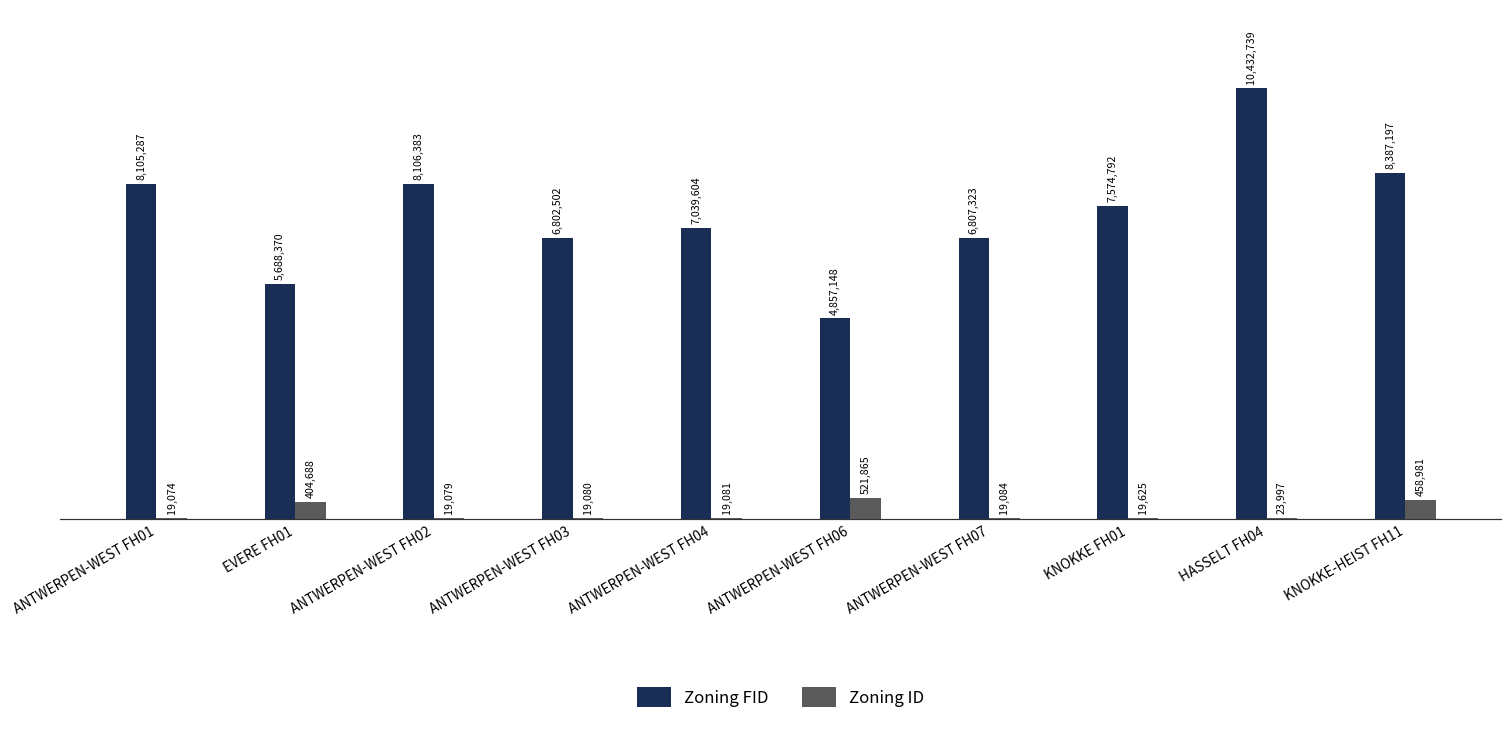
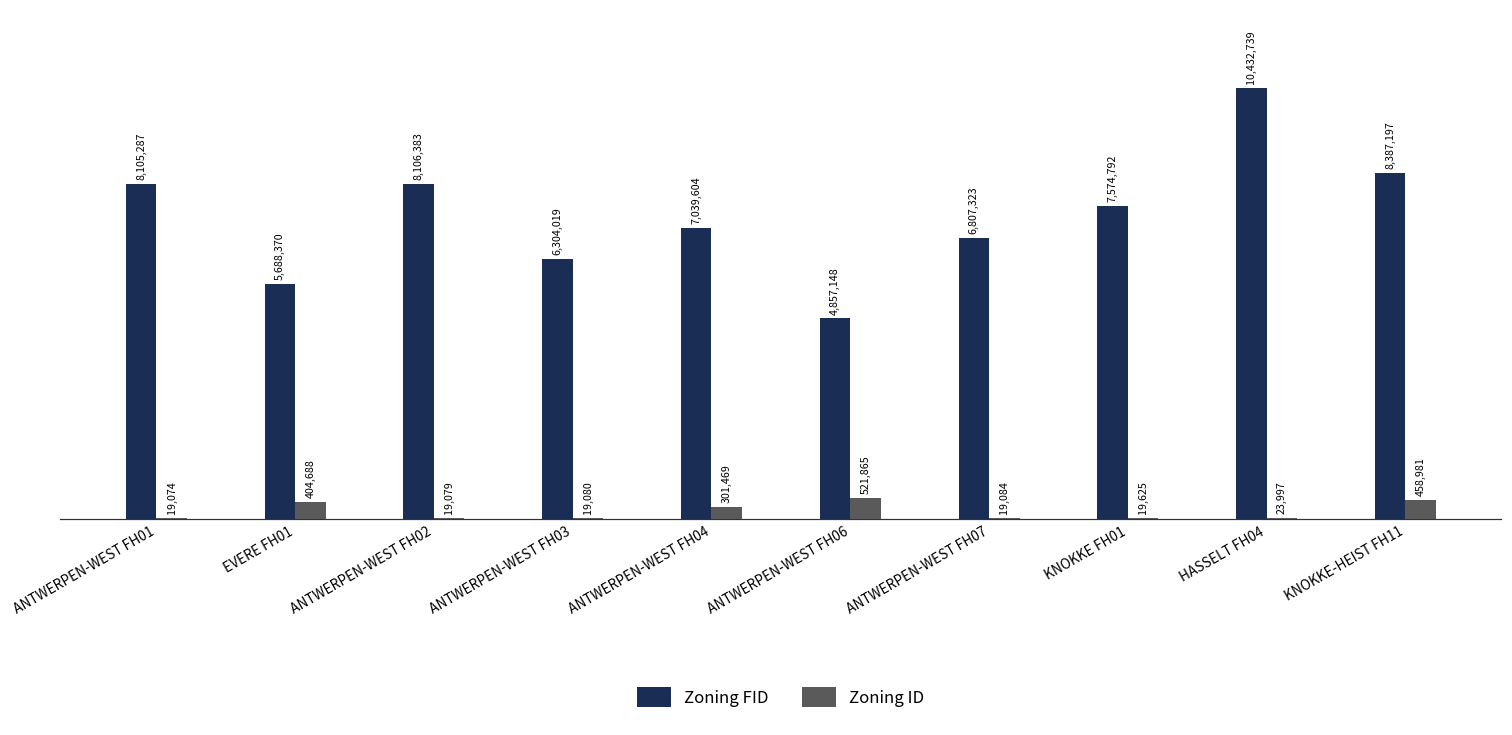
Zoning FID, ANTWERPEN-WEST FH03: 6,802,502 -> 6,304,019
Zoning ID, ANTWERPEN-WEST FH04: 19,081 -> 301,469
